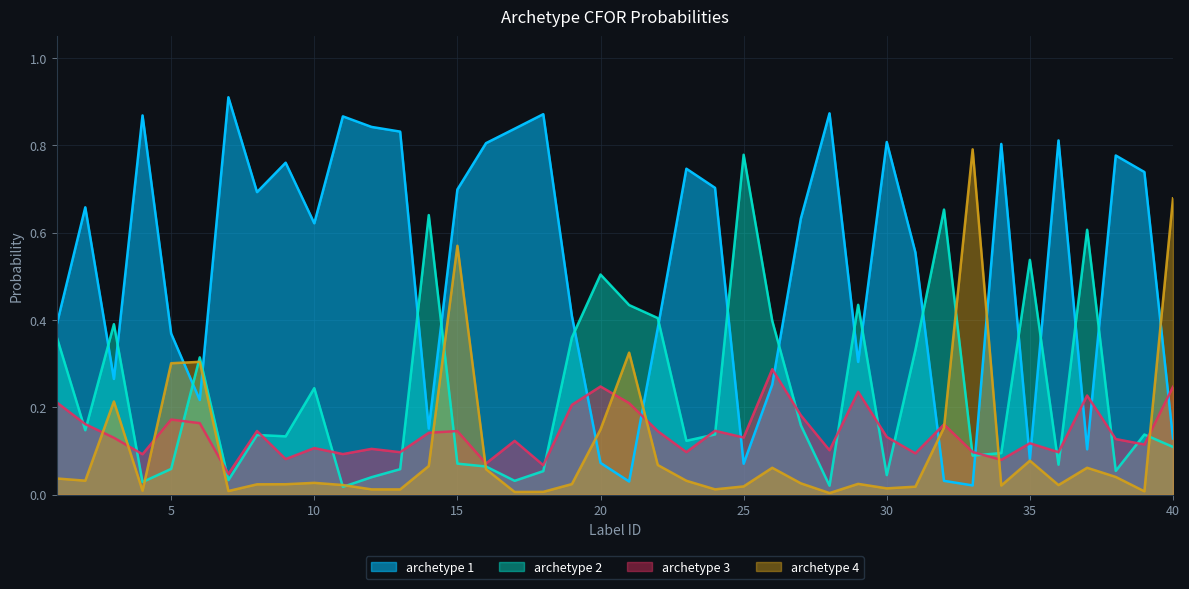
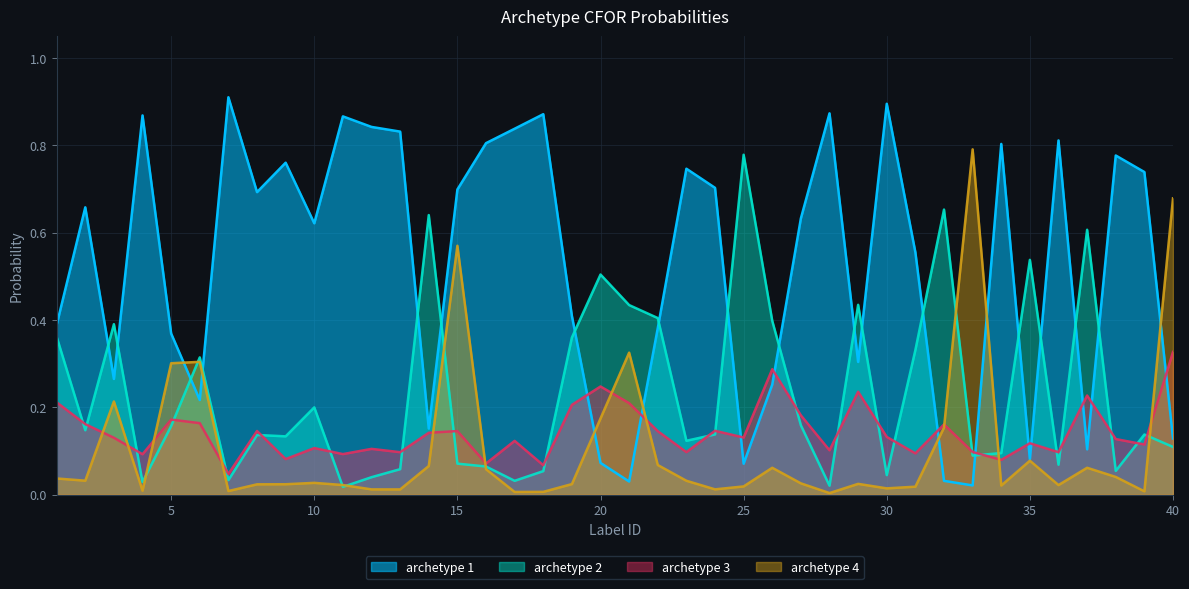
archetype 2, 5: 0.06 -> 0.16
archetype 2, 10: 0.24 -> 0.20
archetype 4, 20: 0.15 -> 0.17
archetype 1, 30: 0.81 -> 0.90
archetype 3, 40: 0.25 -> 0.33
